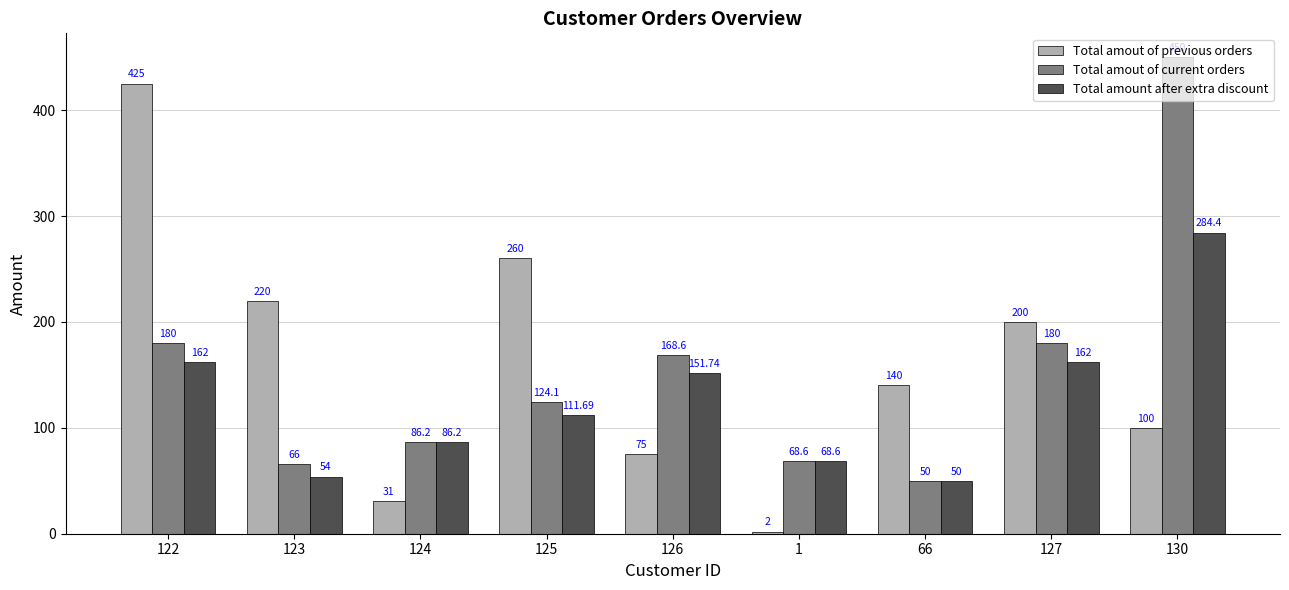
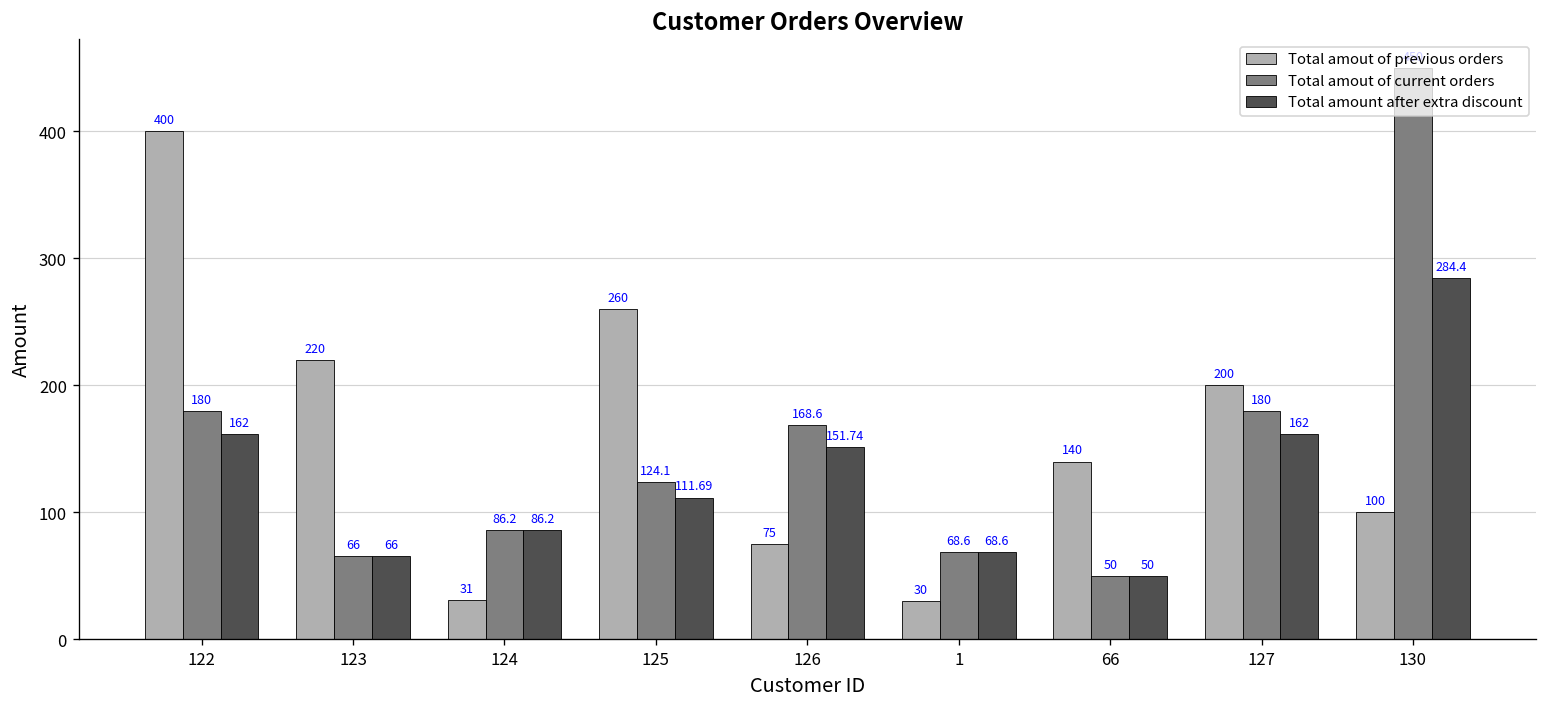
Total amout of previous orders, 122: 425 -> 400
Total amount after extra discount, 123: 54 -> 66
Total amout of previous orders, 1: 2 -> 30
